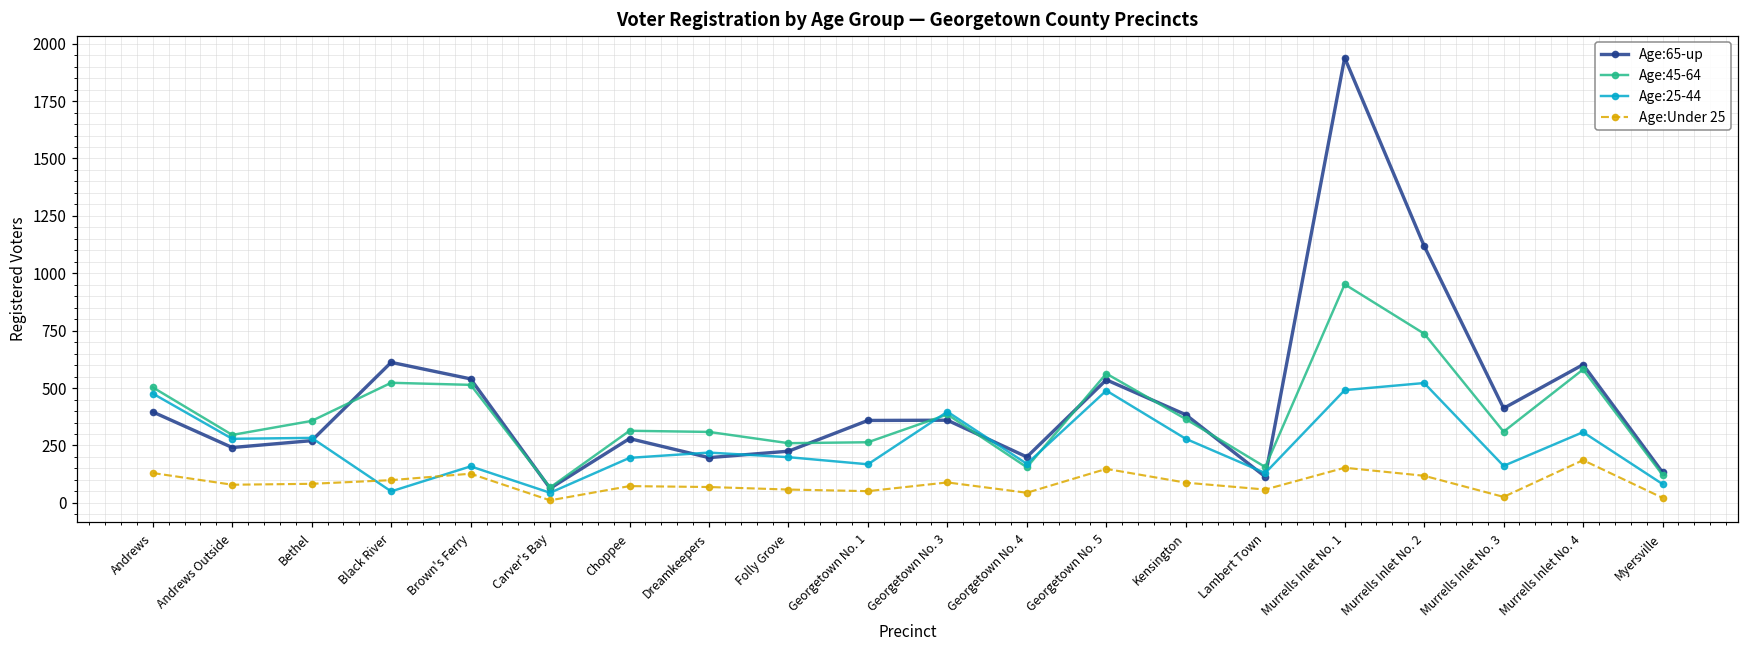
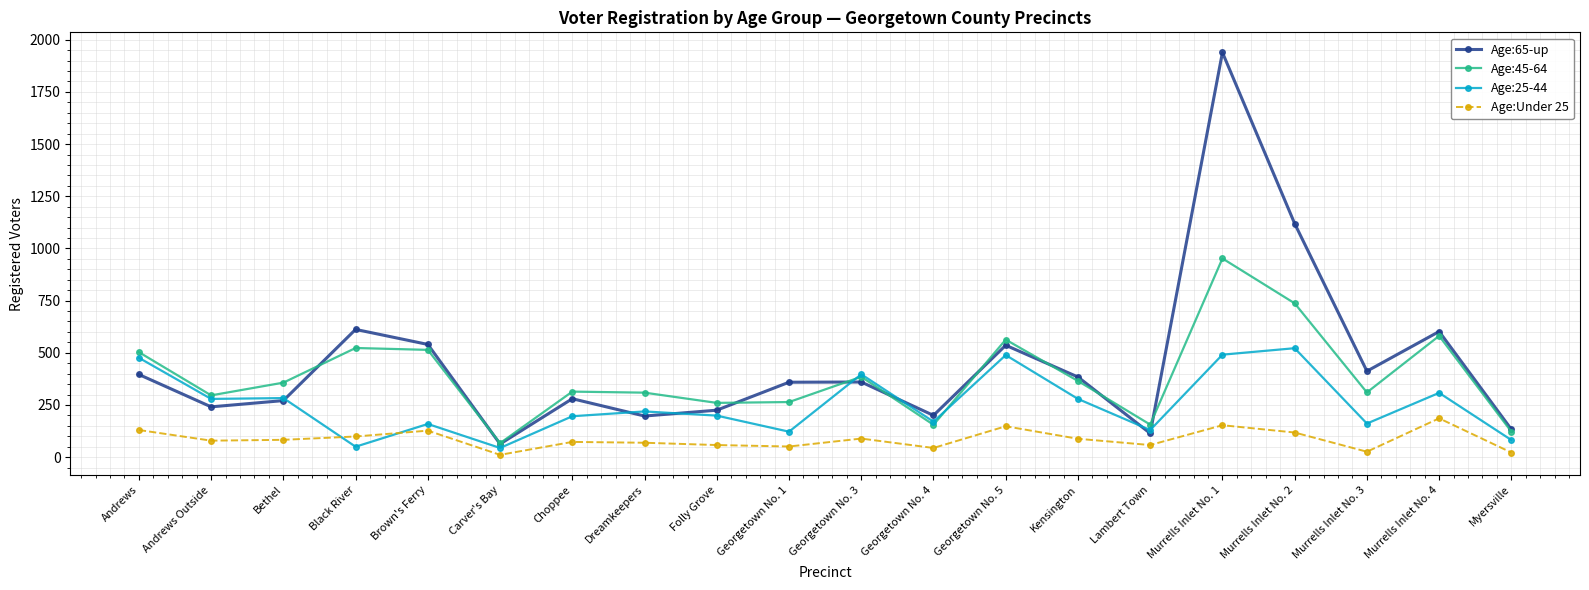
Age:25-44, Georgetown No. 1: 170 -> 120
